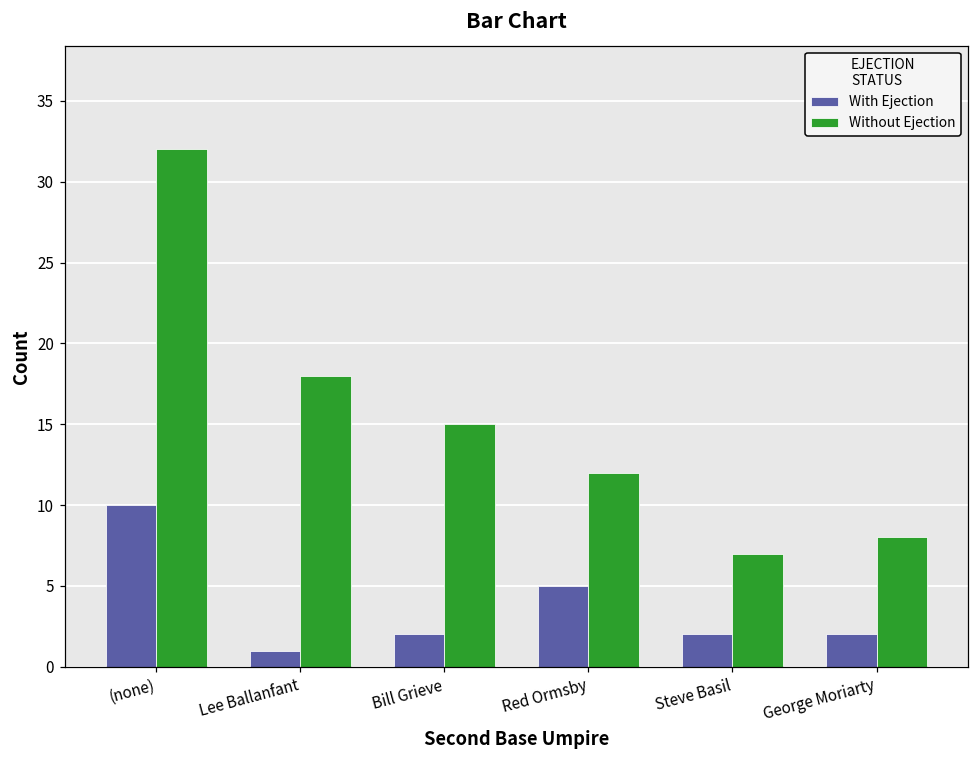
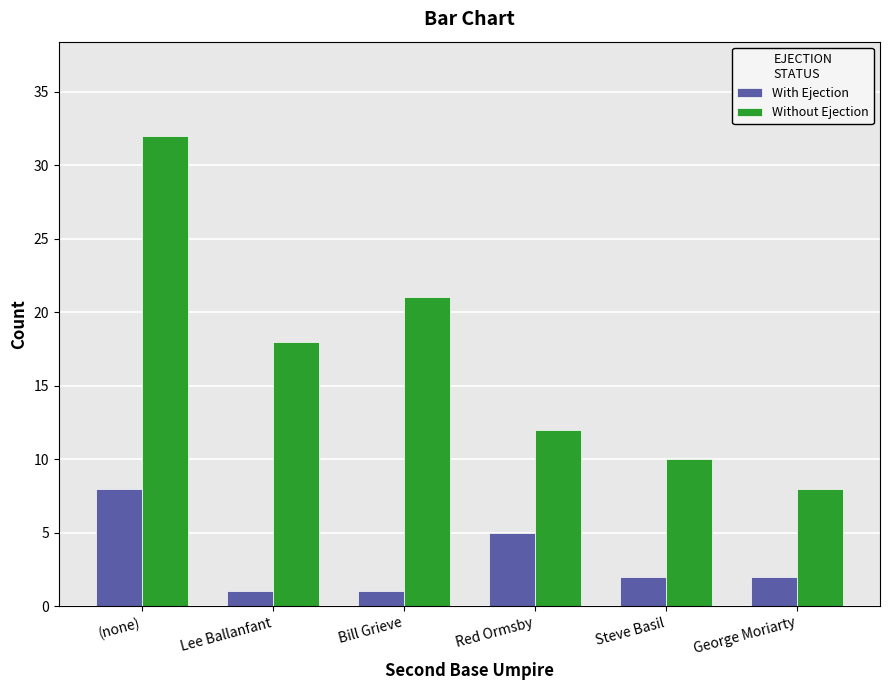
With Ejection, (none): 10 -> 8
With Ejection, Bill Grieve: 2 -> 1
Without Ejection, Bill Grieve: 15 -> 21
Without Ejection, Steve Basil: 7 -> 10
